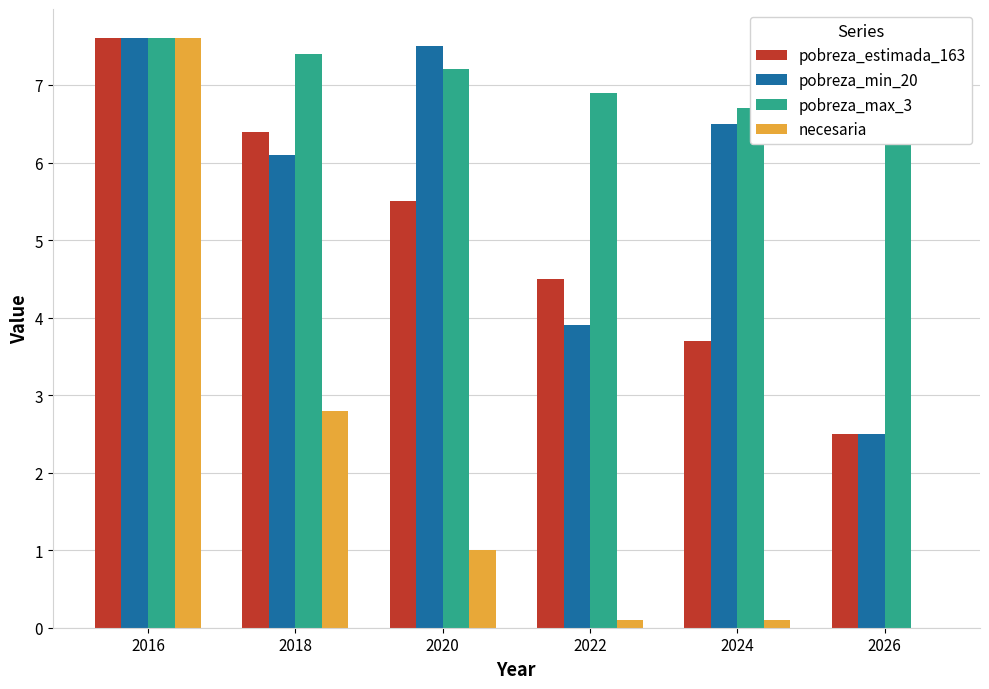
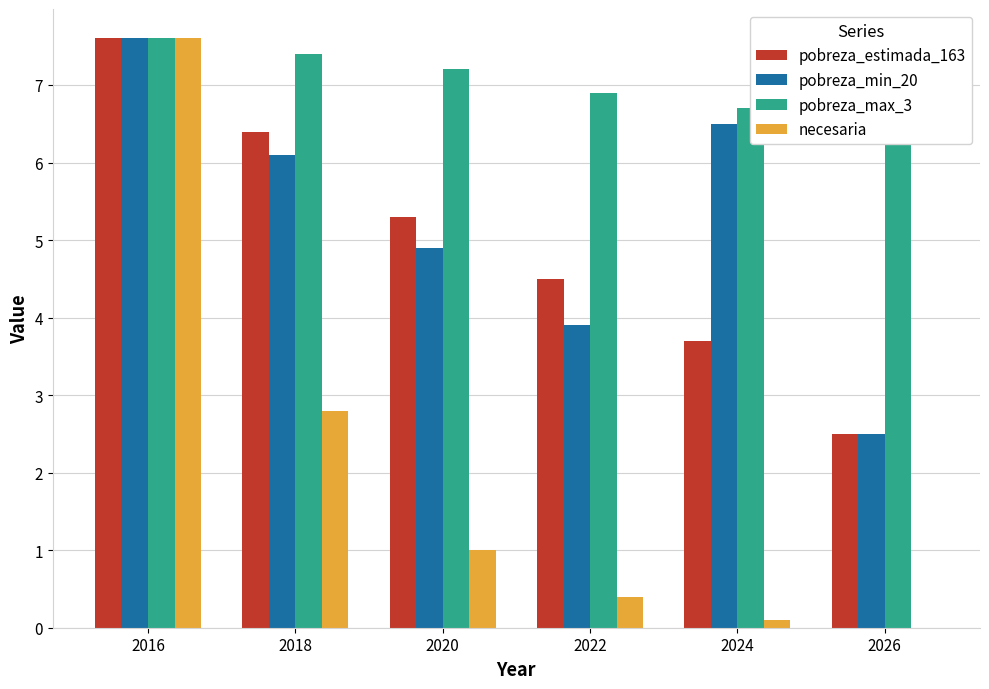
pobreza_estimada_163, 2020: 5.5 -> 5.3
pobreza_min_20, 2020: 7.5 -> 4.9
necesaria, 2022: 0.1 -> 0.4
